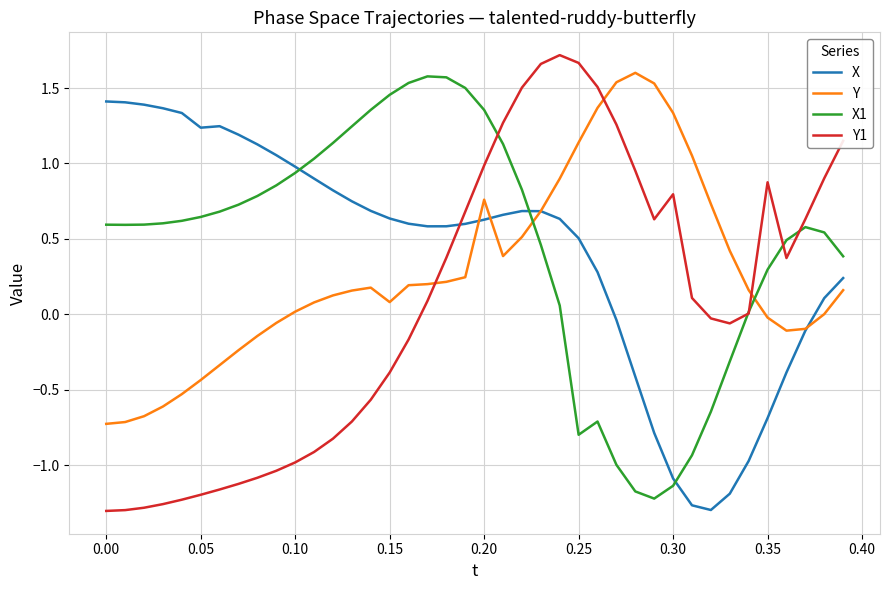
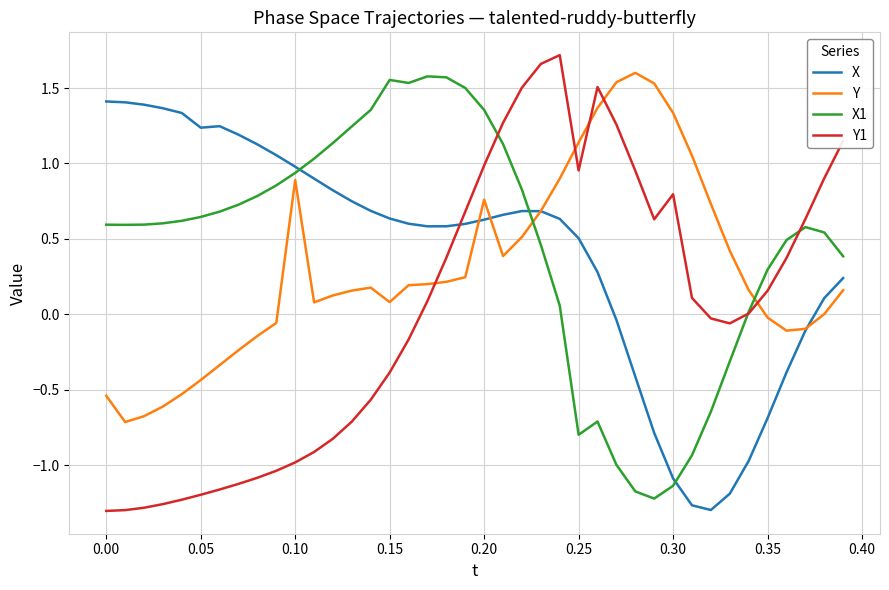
Y, 0.00: -0.73 -> -0.54
Y, 0.10: 0.02 -> 0.89
X1, 0.15: 1.45 -> 1.55
Y1, 0.25: 1.67 -> 0.95
Y1, 0.35: 0.88 -> 0.16
